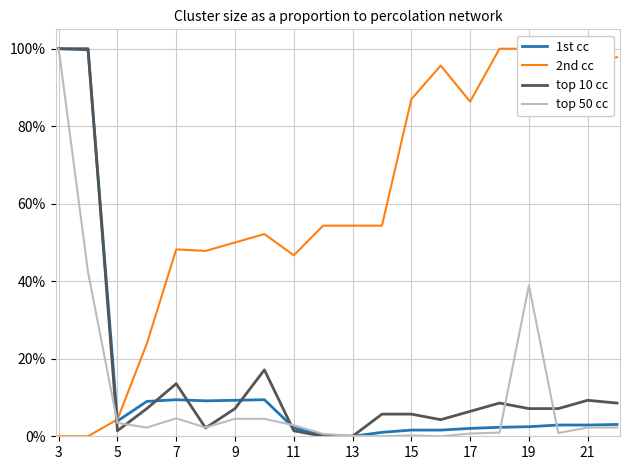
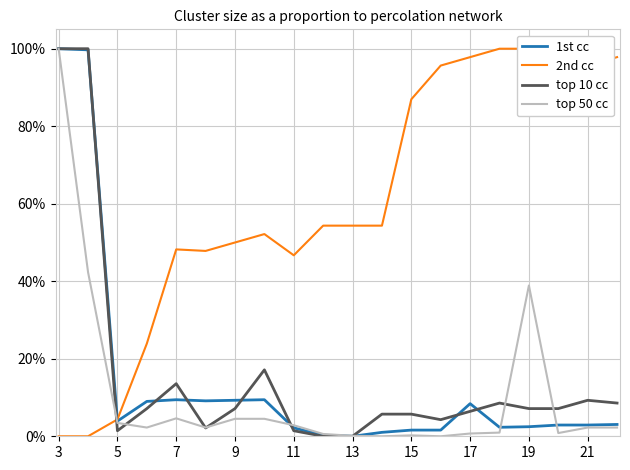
1st cc, 17: 2% -> 8%
2nd cc, 17: 86% -> 98%
